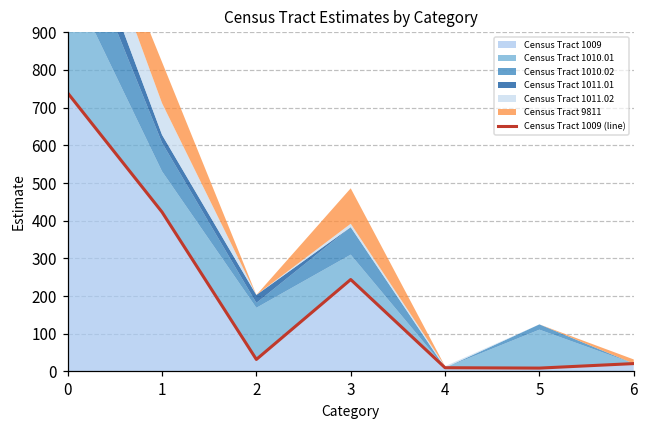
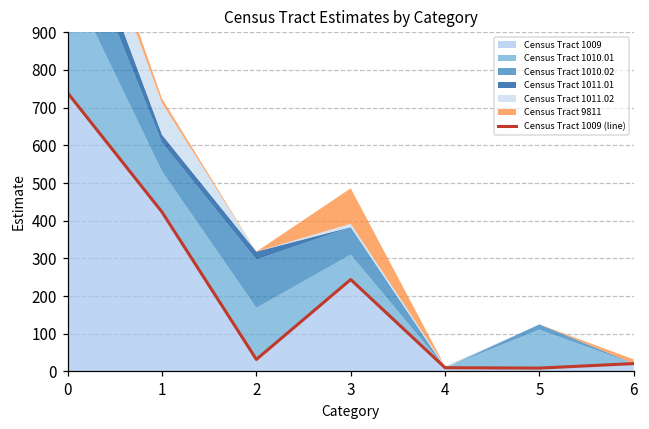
Census Tract 9811, 1: 110 -> 10
Census Tract 1010.02, 2: 10 -> 130
